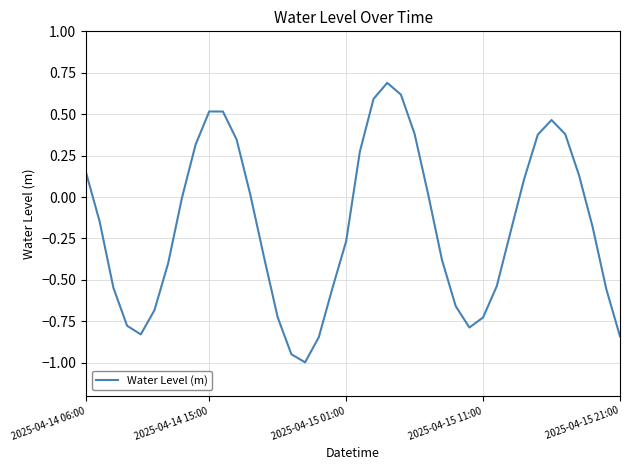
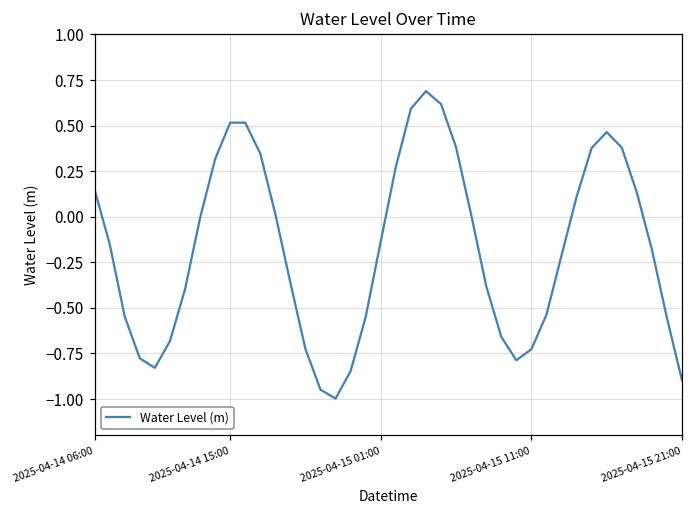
2025-04-15 01:00: -0.27 -> -0.13
2025-04-15 21:00: -0.84 -> -0.90
